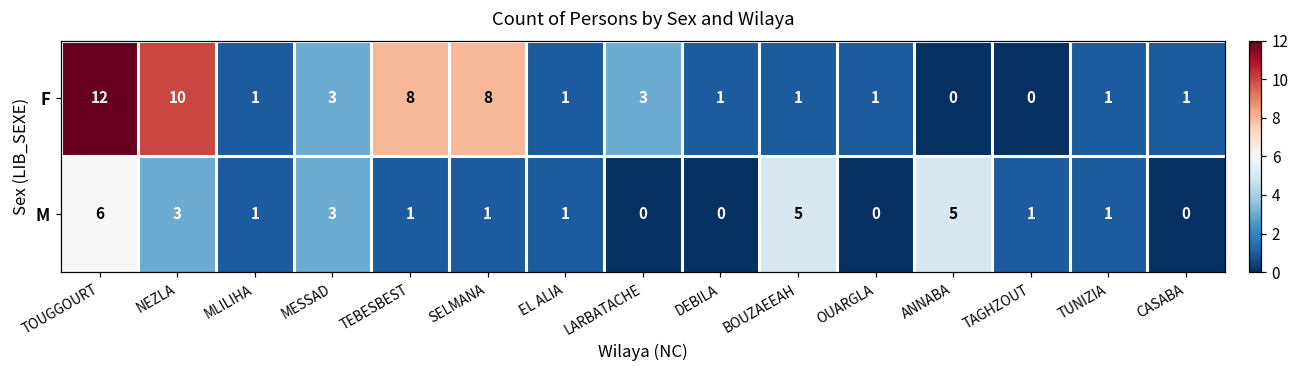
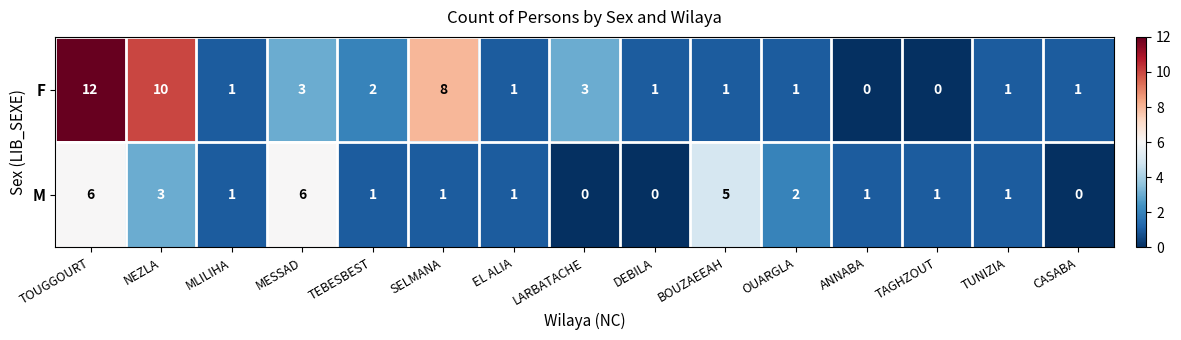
F, TEBESBEST: 8 -> 2
M, MESSAD: 3 -> 6
M, OUARGLA: 0 -> 2
M, ANNABA: 5 -> 1
